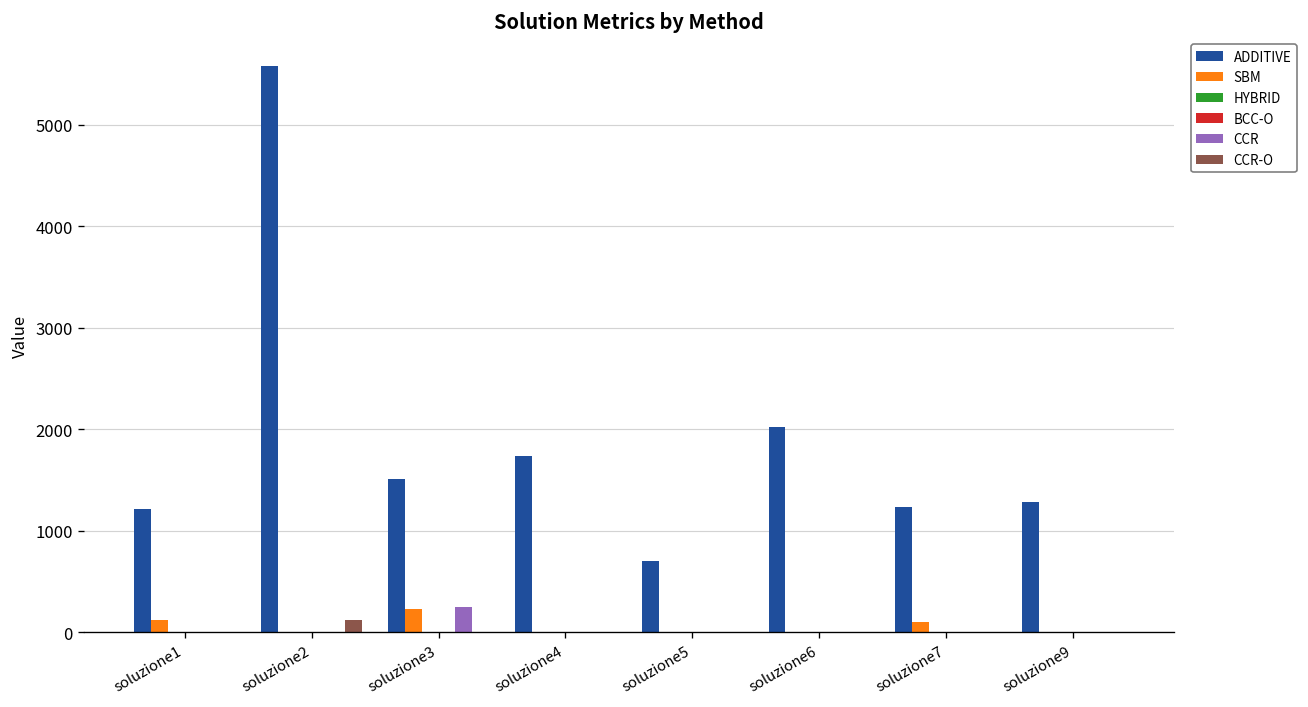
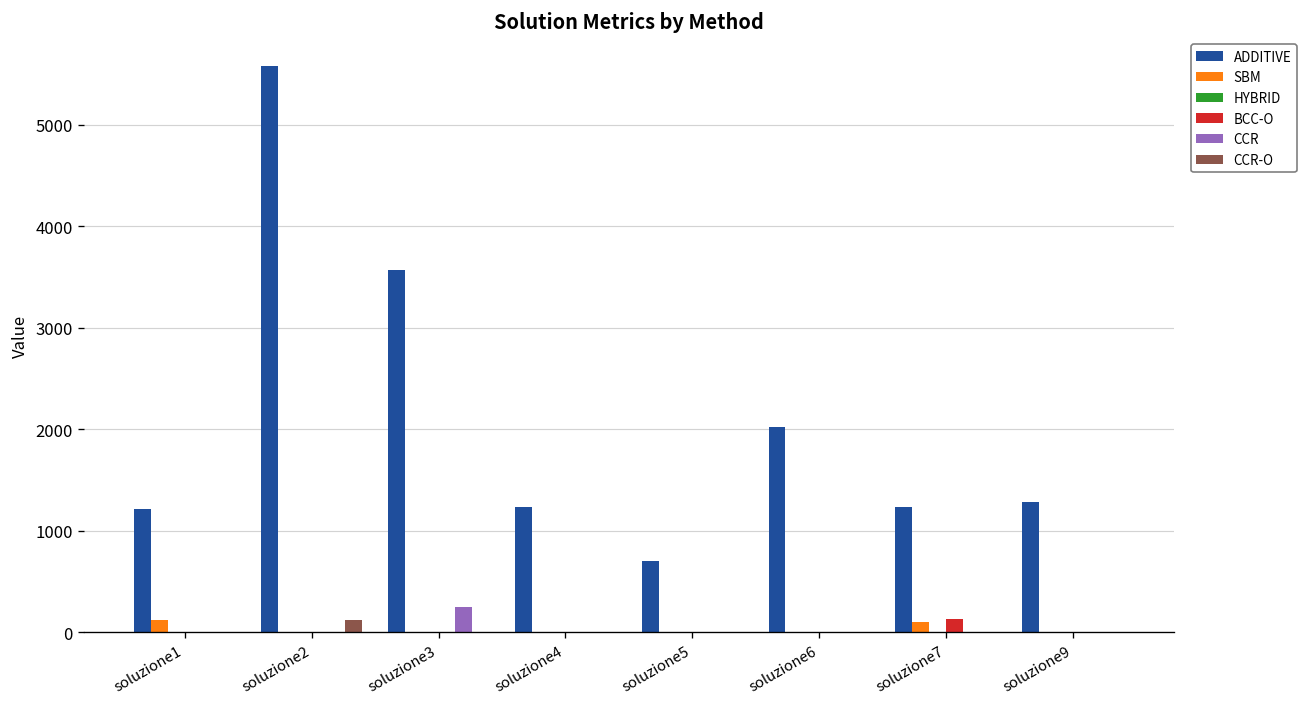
ADDITIVE, soluzione3: 1500 -> 3600
SBM, soluzione3: 200 -> 0
ADDITIVE, soluzione4: 1700 -> 1200
BCC-O, soluzione7: 0 -> 100
